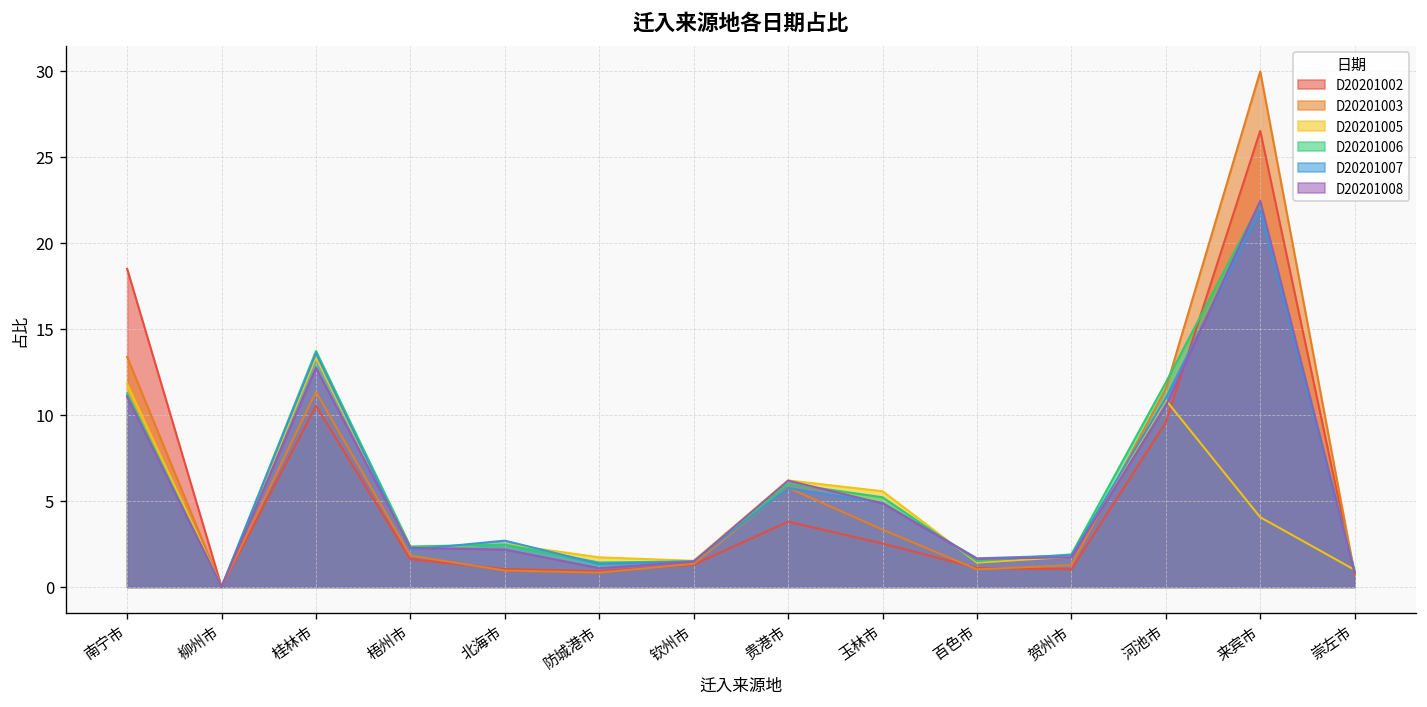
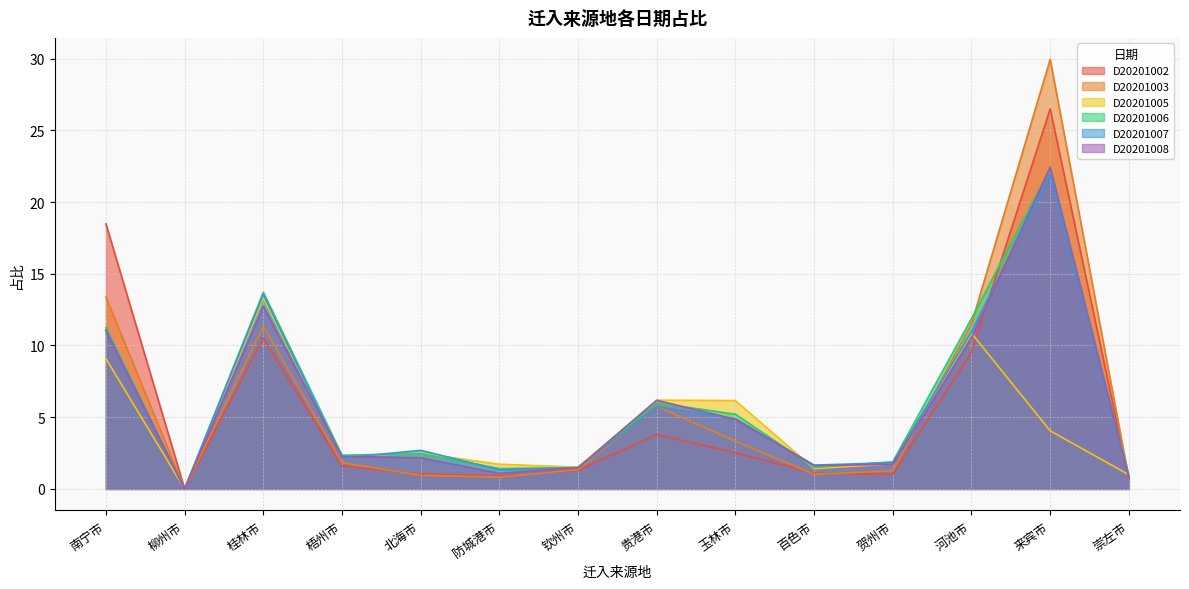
D20201005, 南宁市: 11.8 -> 9.1
D20201005, 玉林市: 5.6 -> 6.2
